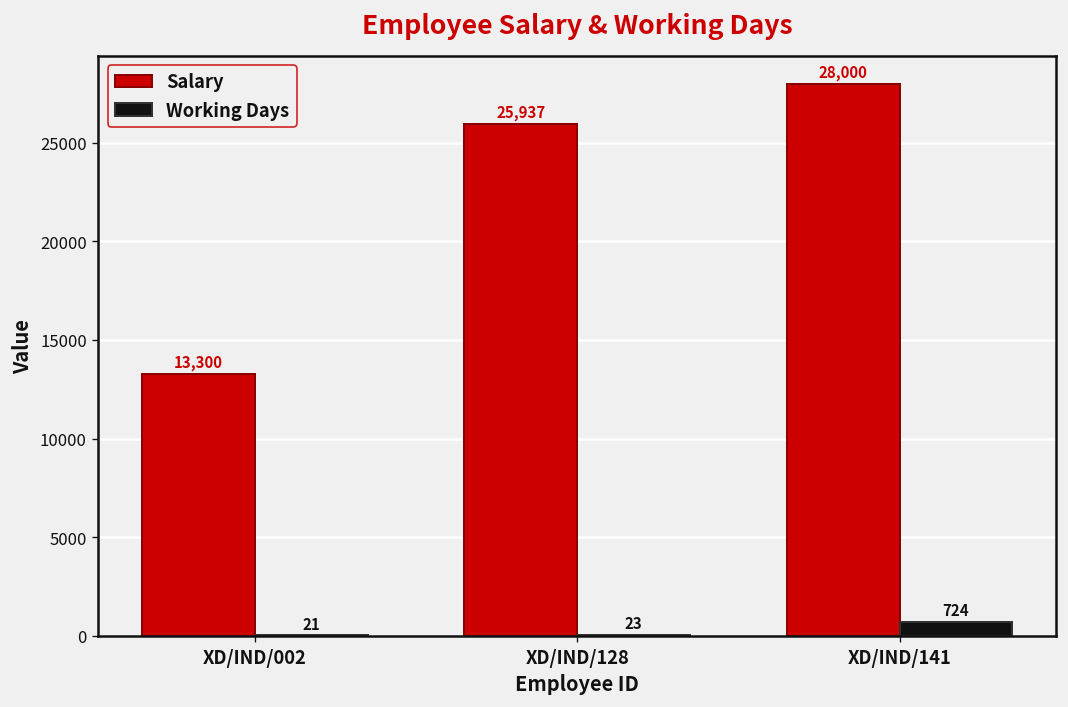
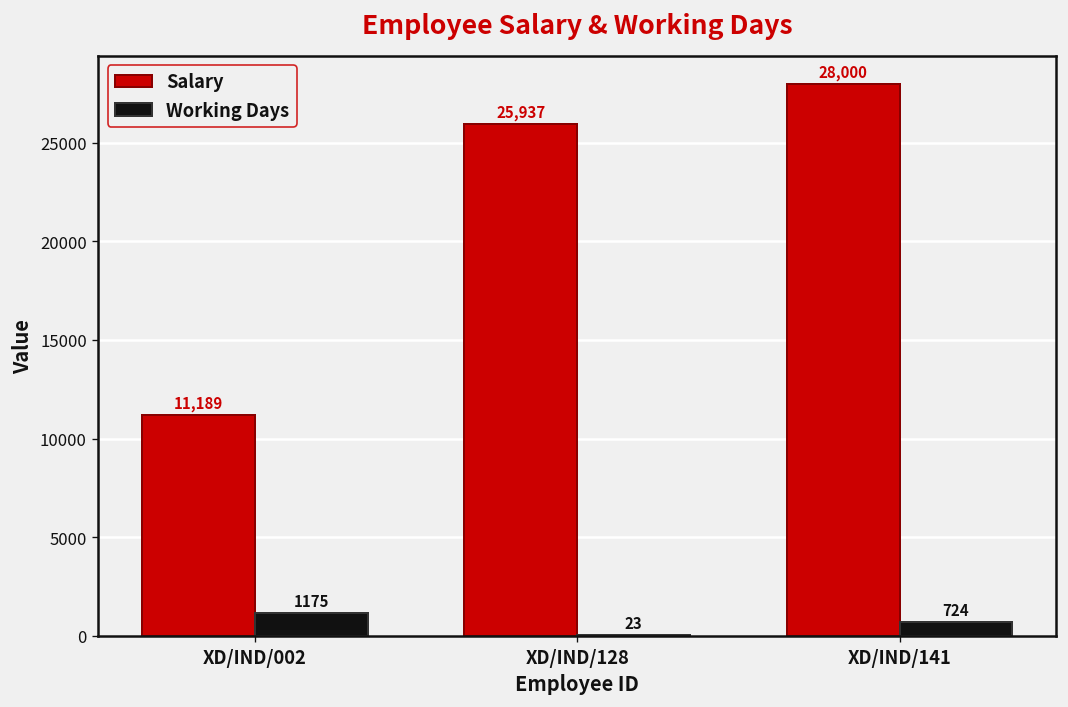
Salary, XD/IND/002: 13,300 -> 11,189
Working Days, XD/IND/002: 21 -> 1175
